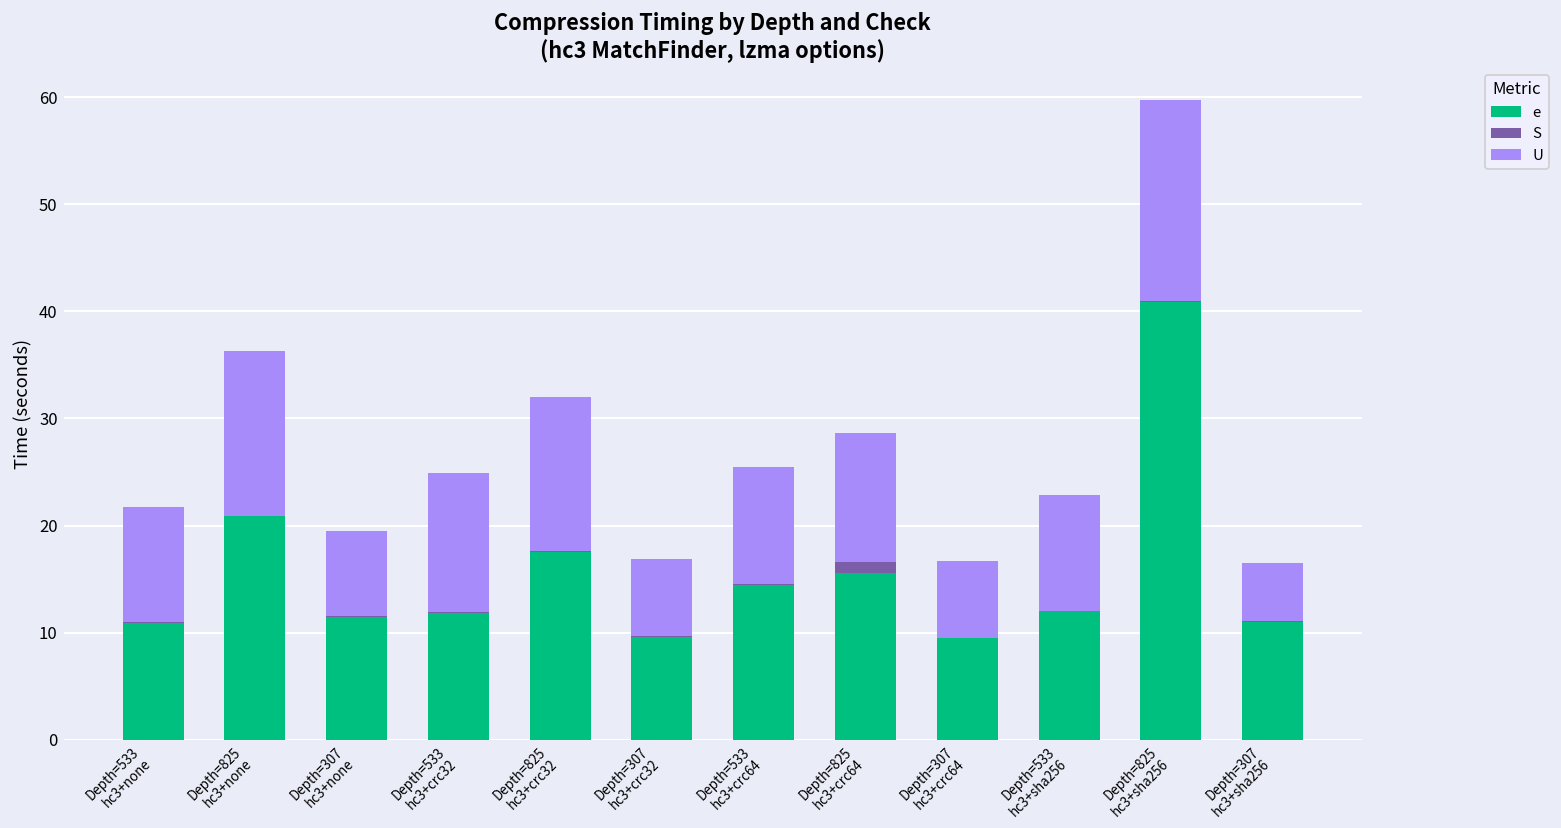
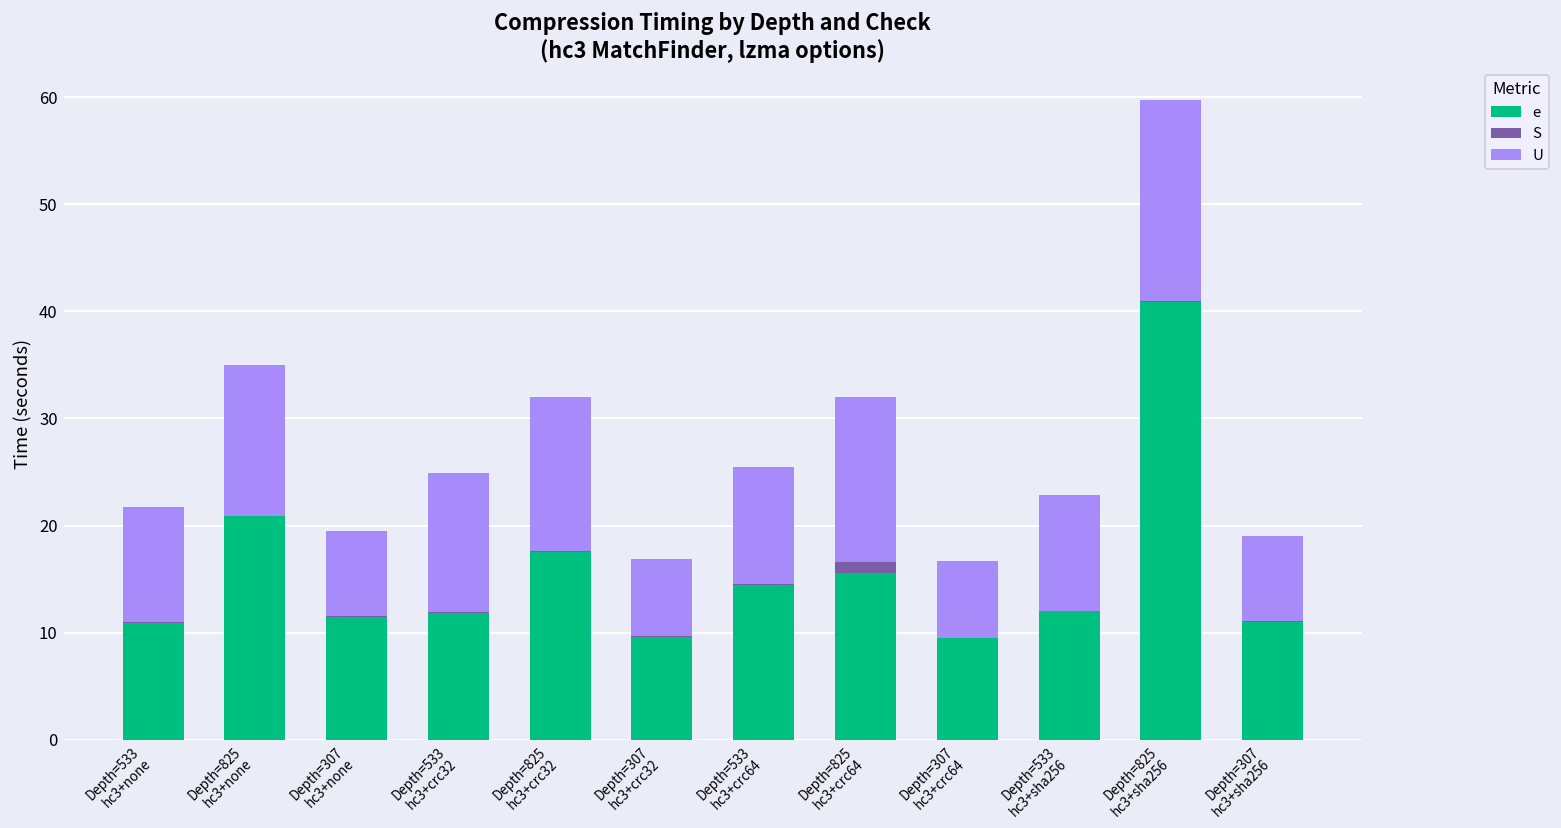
U, Depth=825 hc3+none: 15 -> 14
U, Depth=825 hc3+crc64: 12 -> 15
U, Depth=307 hc3+sha256: 5 -> 8
